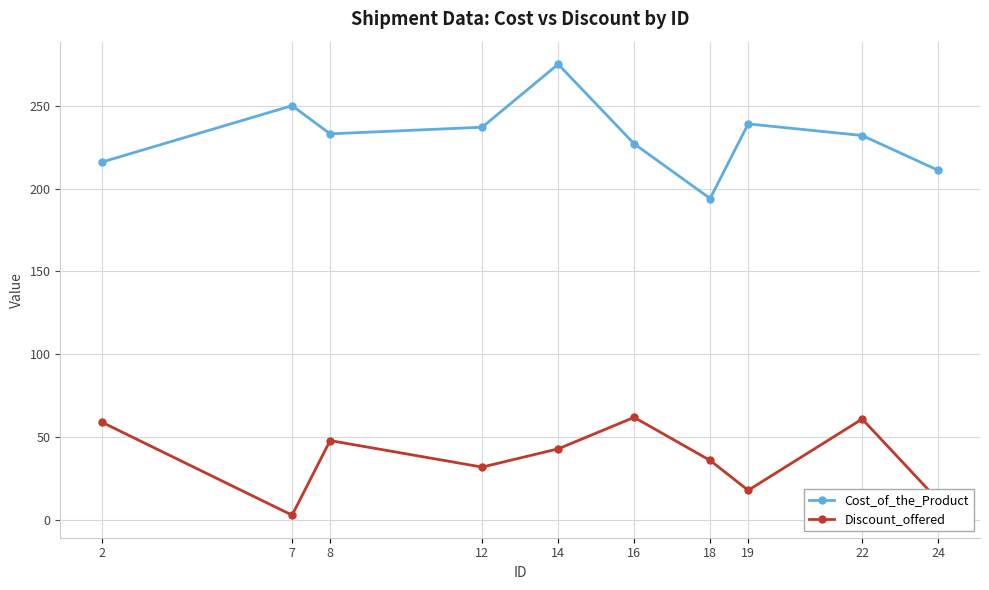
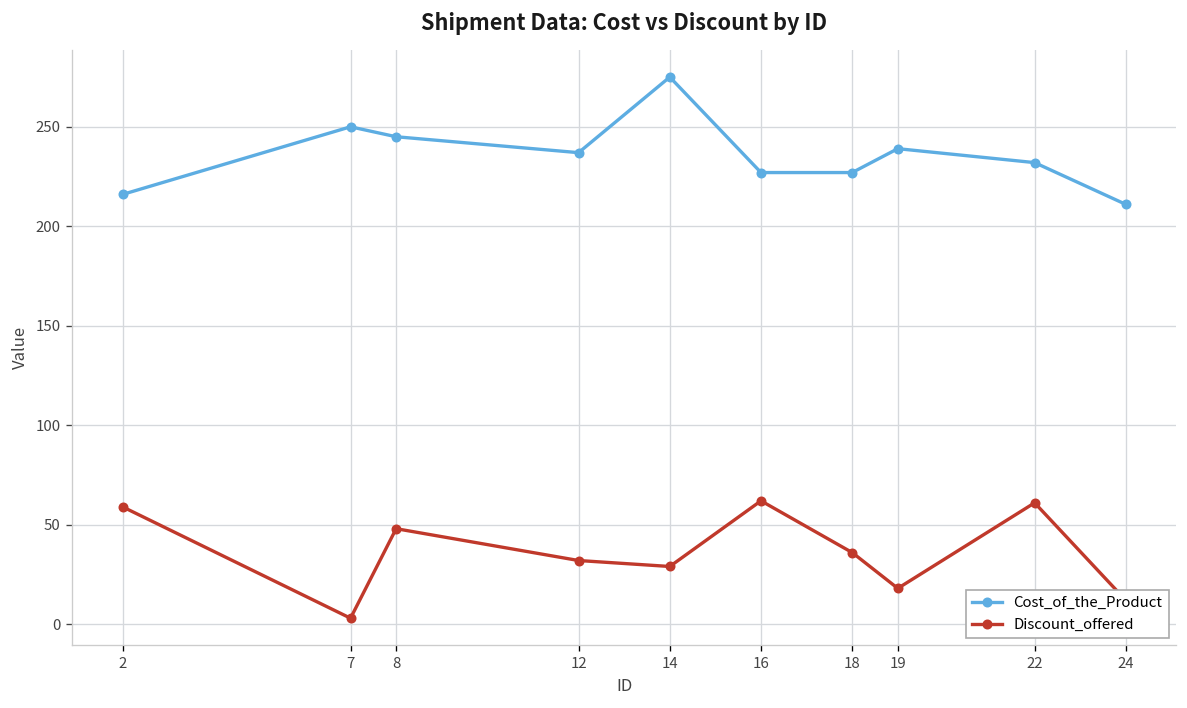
Cost_of_the_Product, 8: 233 -> 245
Discount_offered, 14: 43 -> 29
Cost_of_the_Product, 18: 194 -> 227
